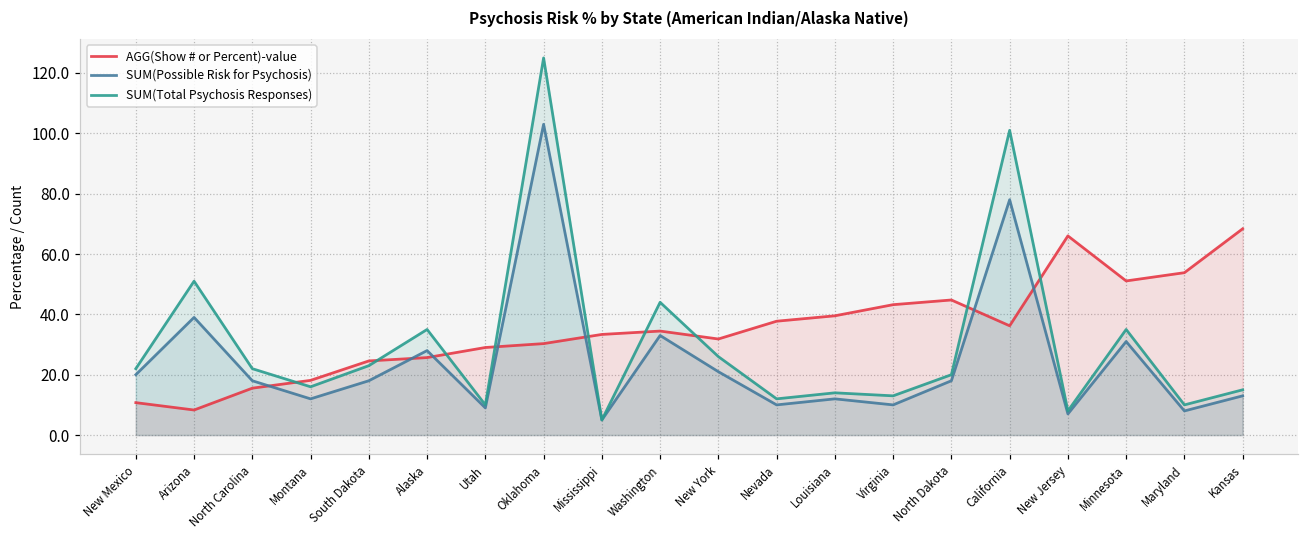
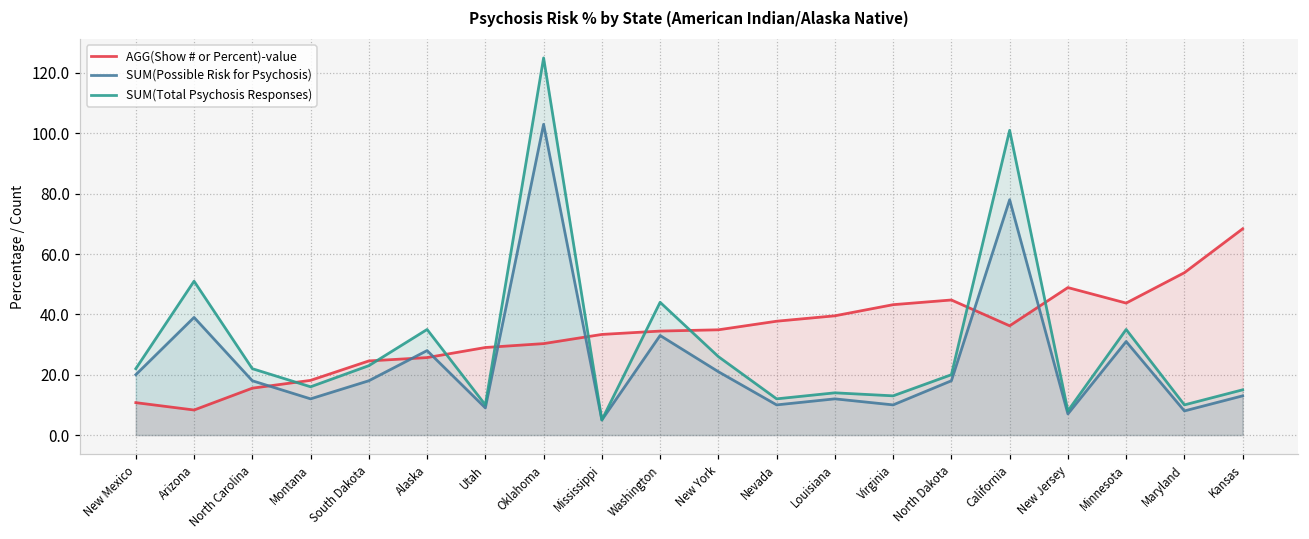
AGG(Show # or Percent)-value, New York: 32 -> 35
AGG(Show # or Percent)-value, New Jersey: 66 -> 49
AGG(Show # or Percent)-value, Minnesota: 51 -> 44
